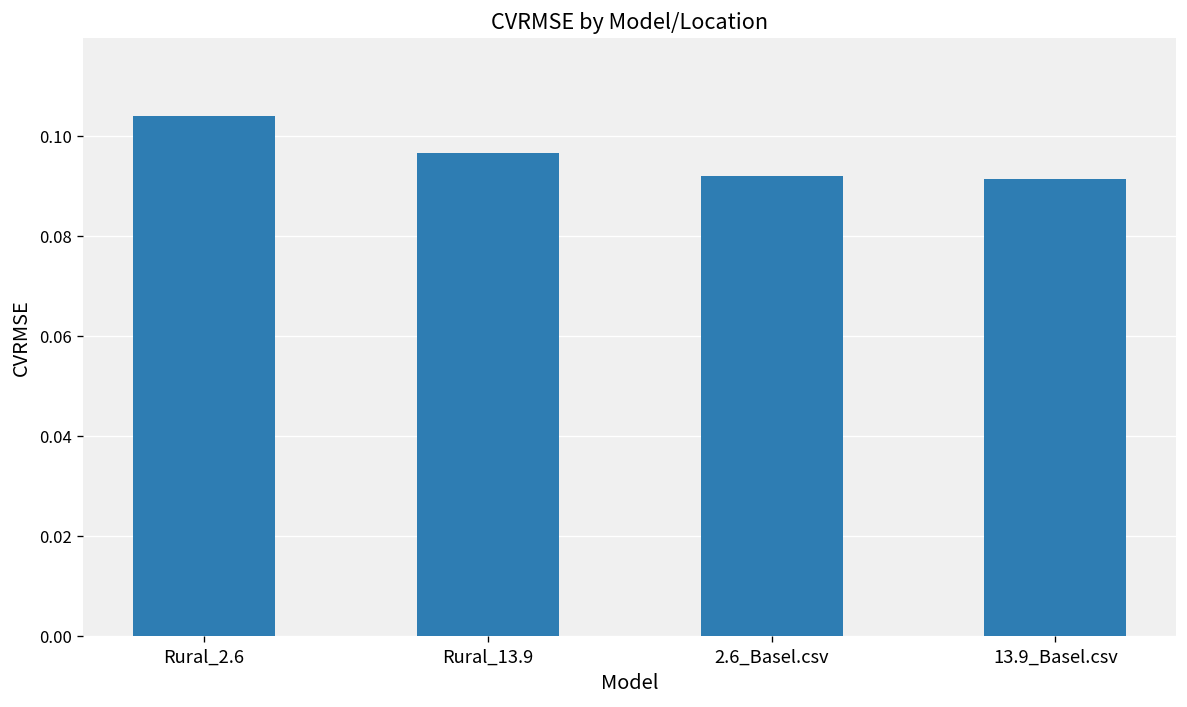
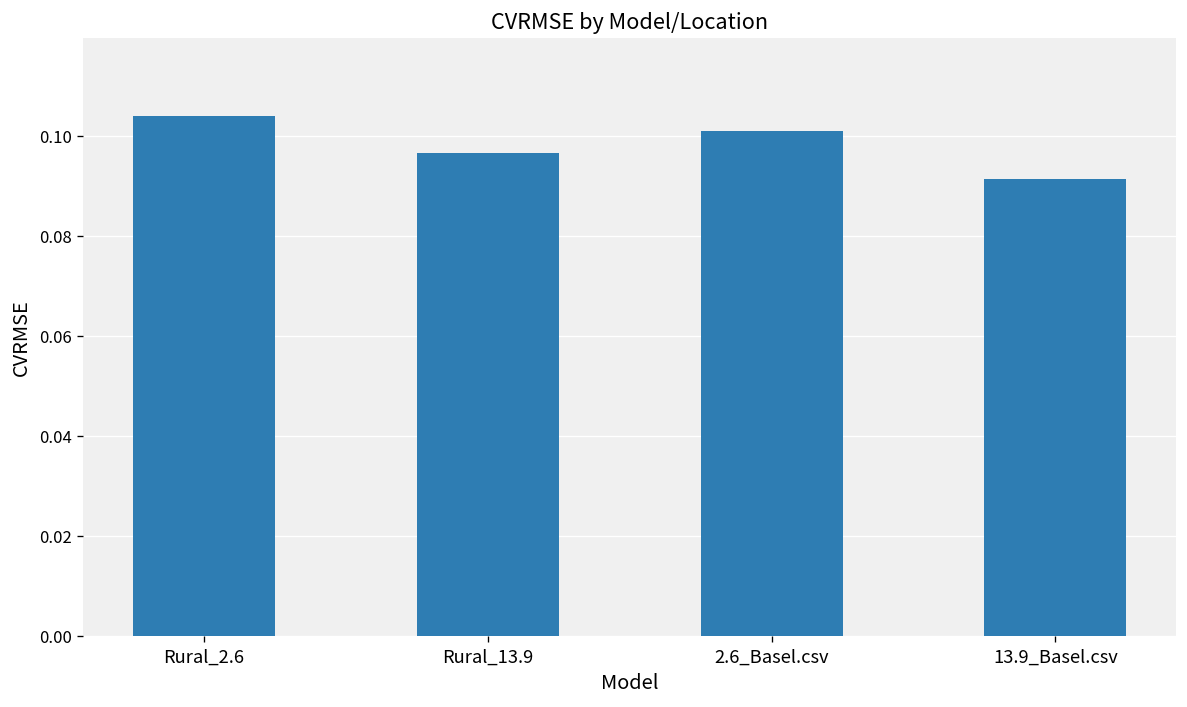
2.6_Basel.csv: 0.092 -> 0.101
